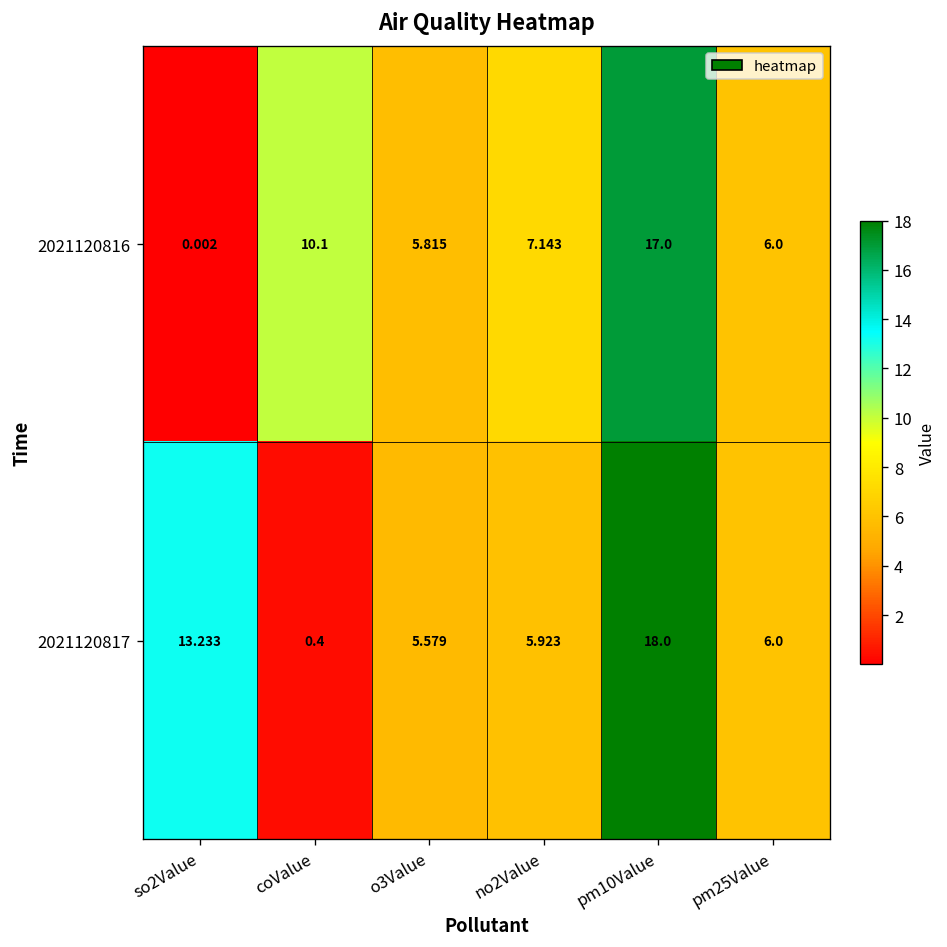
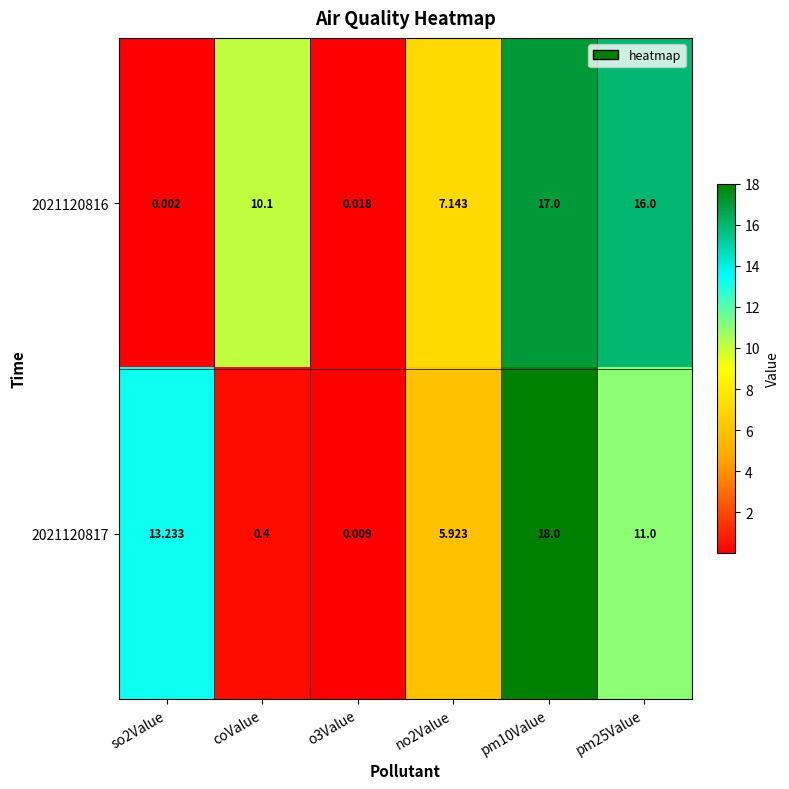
2021120816, o3Value: 5.815 -> 0.018
2021120816, pm25Value: 6.0 -> 16.0
2021120817, o3Value: 5.579 -> 0.009
2021120817, pm25Value: 6.0 -> 11.0
